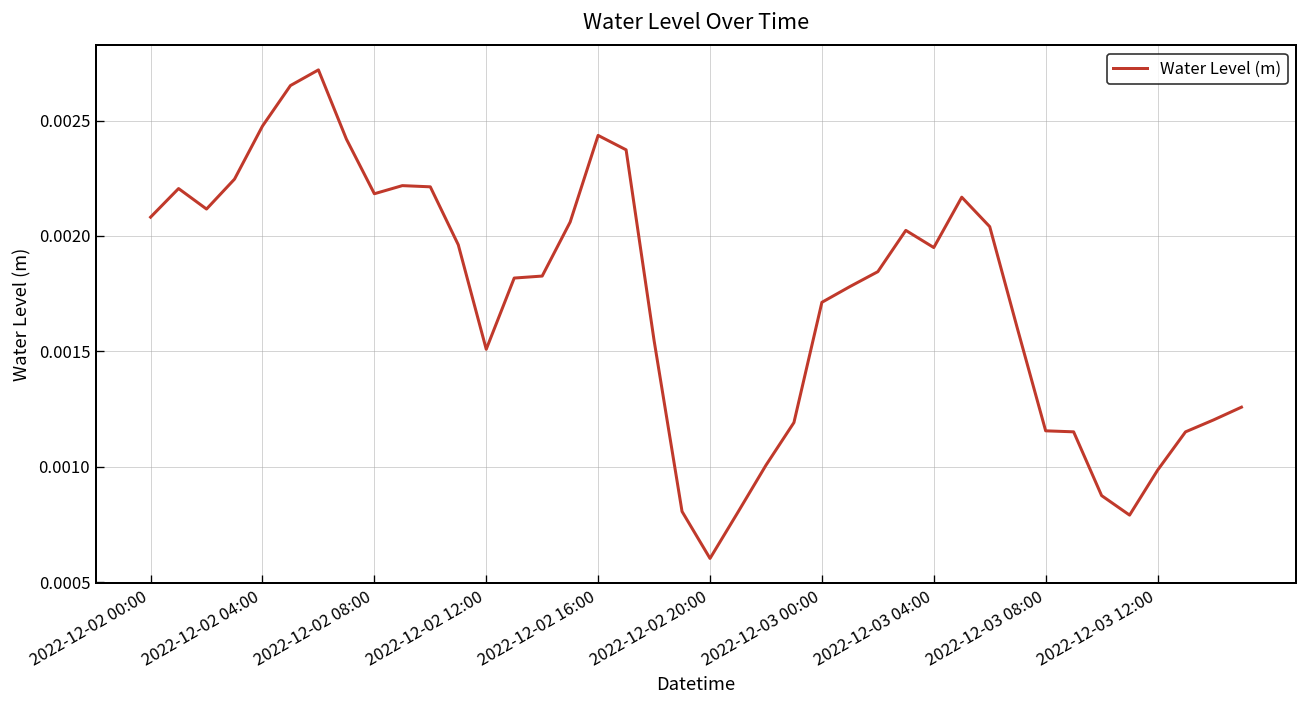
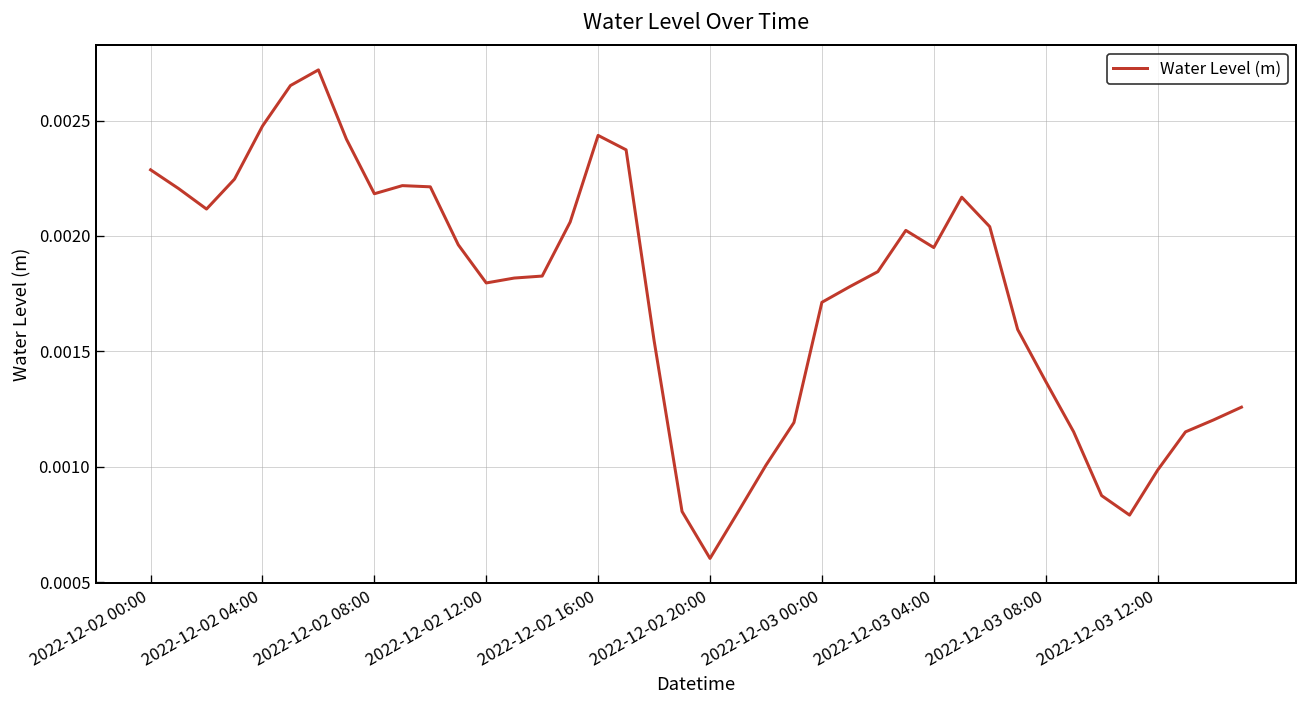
2022-12-02 00:00: 0.00208 -> 0.00229
2022-12-02 12:00: 0.00151 -> 0.00180
2022-12-03 08:00: 0.00116 -> 0.00137
